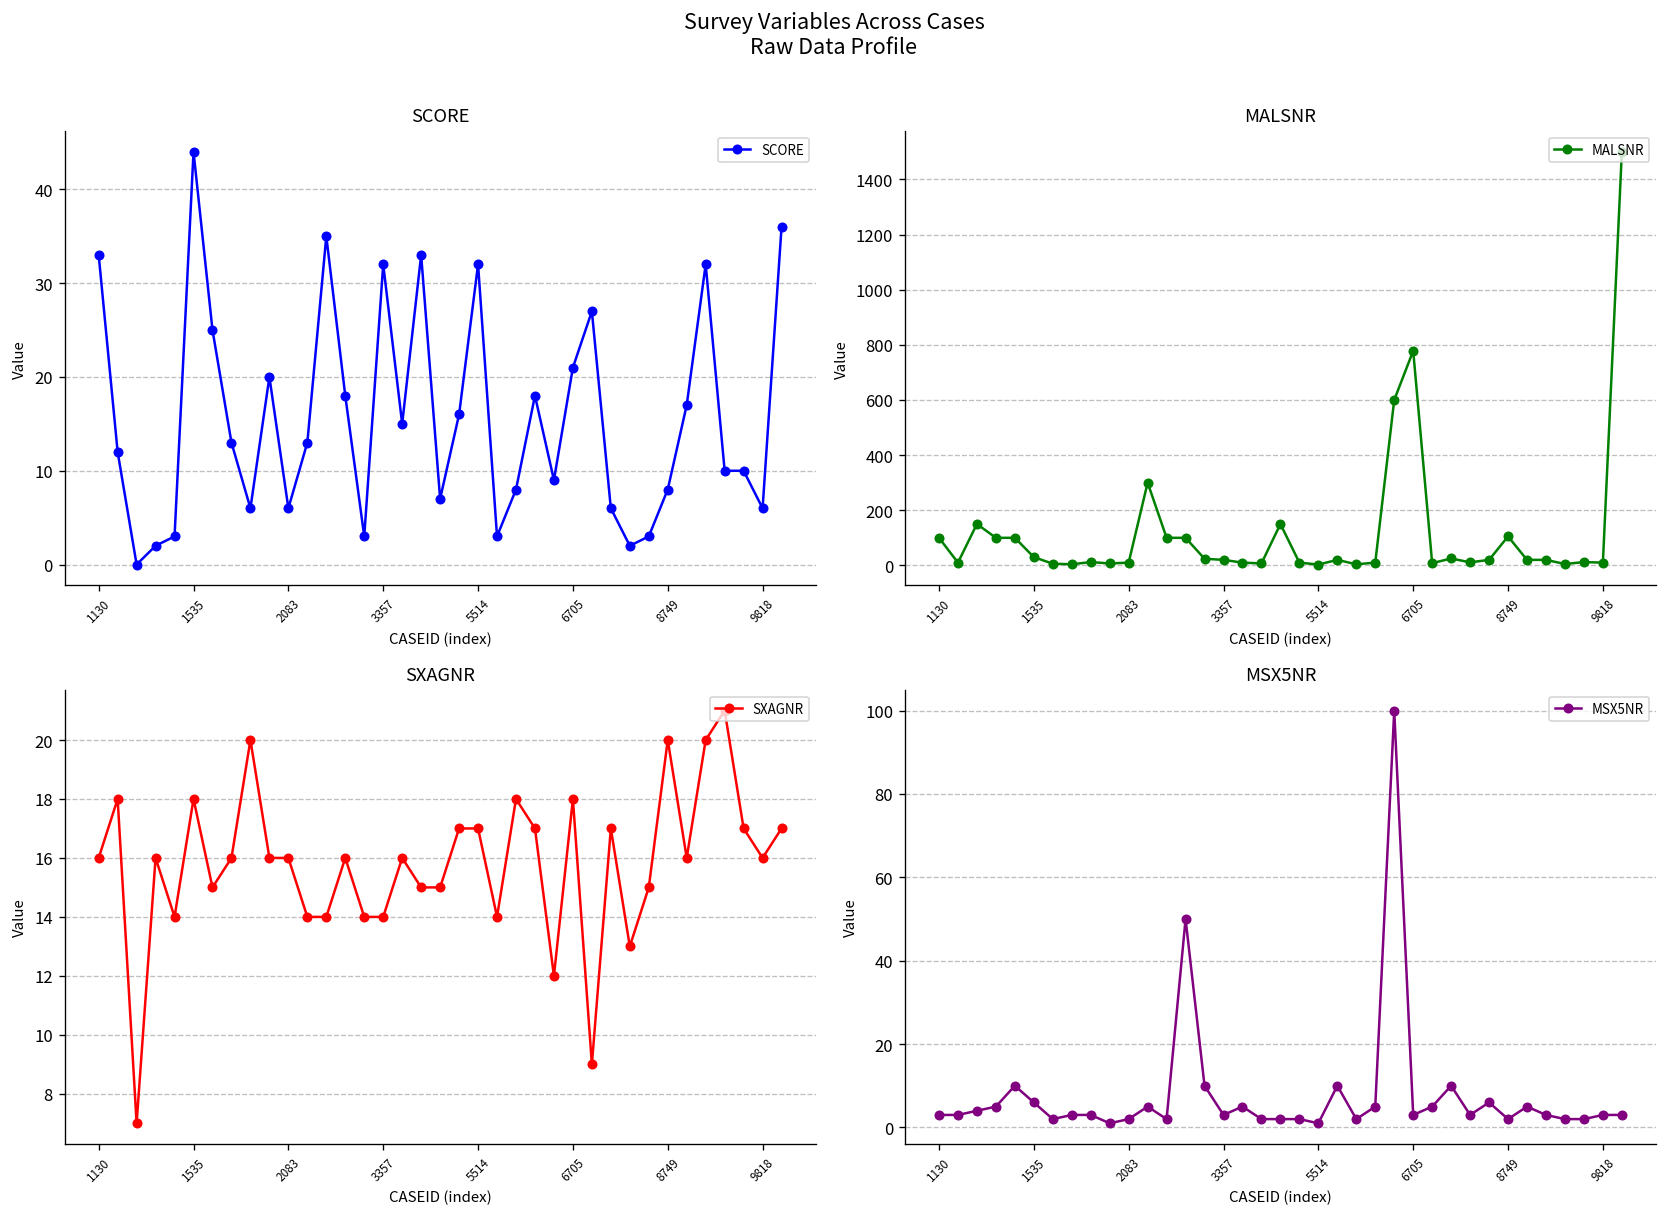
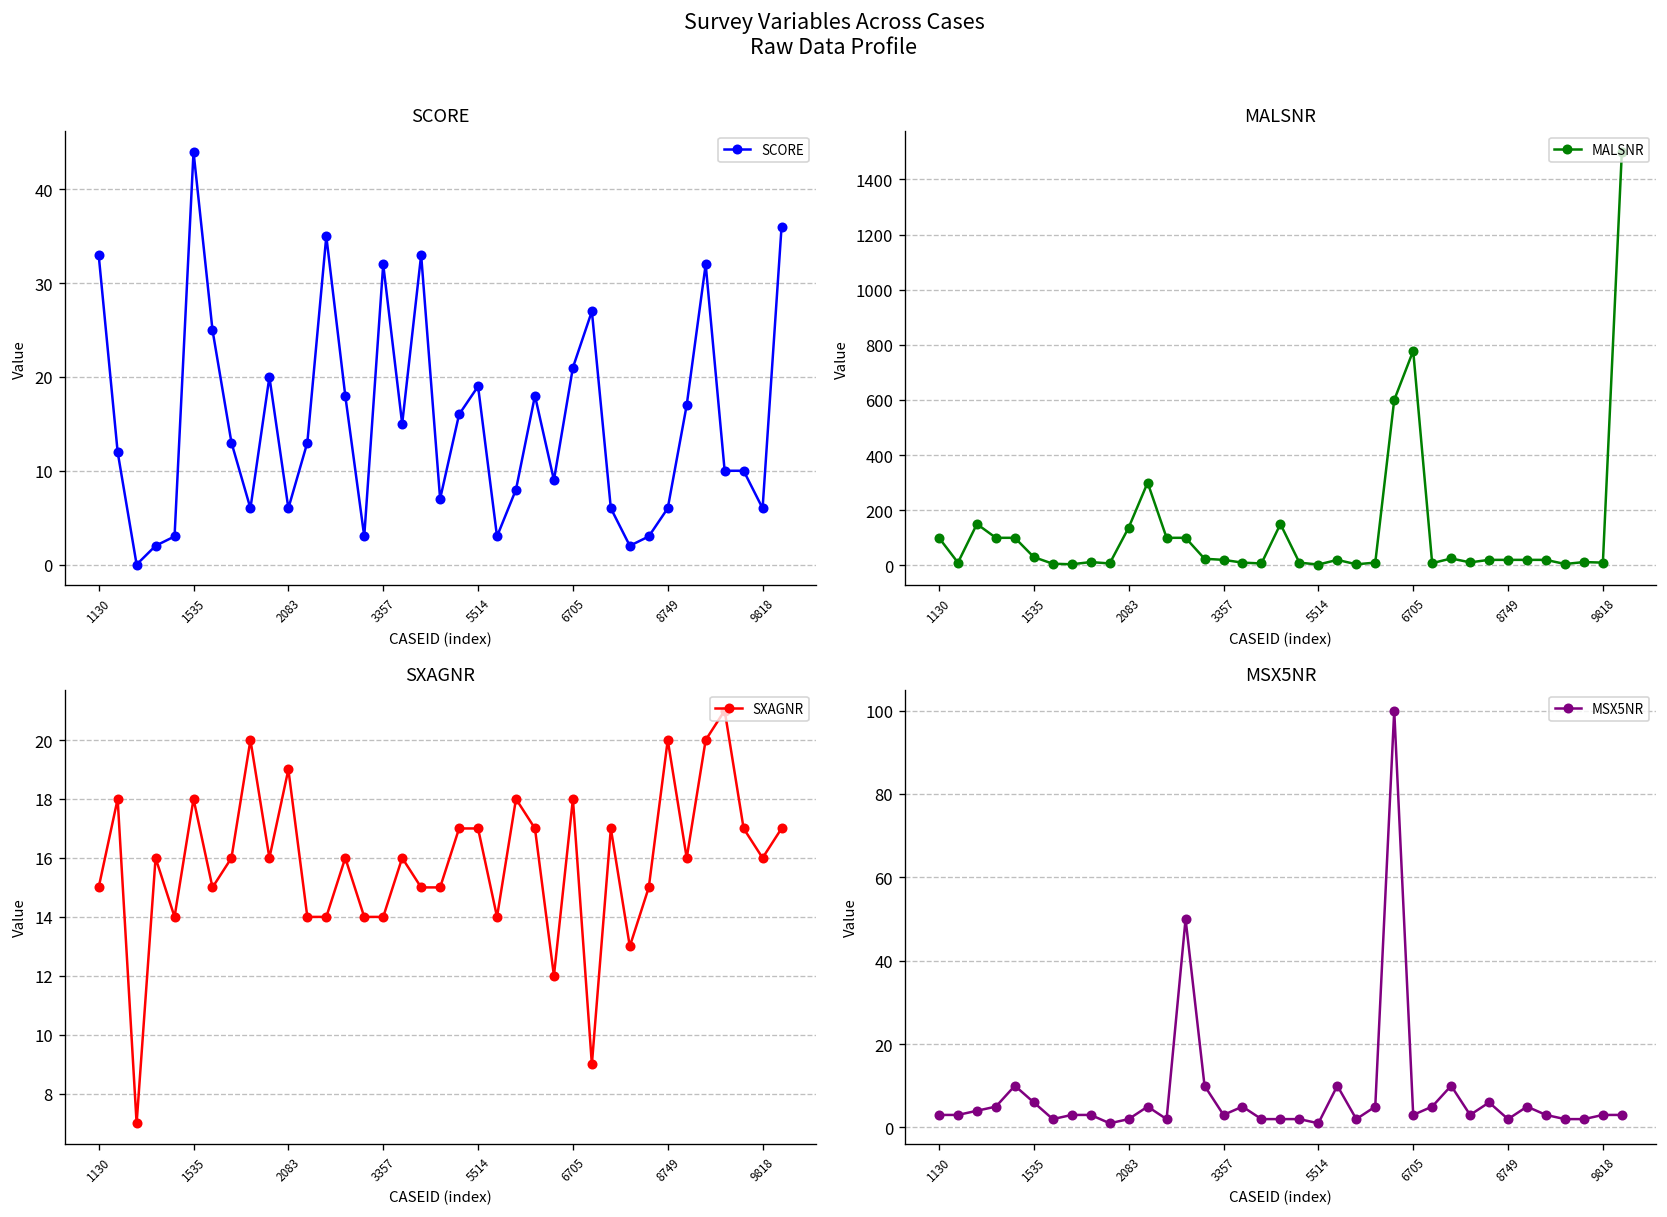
SCORE, 5514: 32 -> 19
SCORE, 8749: 8 -> 6
MALSNR, 2083: 10 -> 140
MALSNR, 8749: 110 -> 20
SXAGNR, 1130: 16 -> 15
SXAGNR, 2083: 16 -> 19
